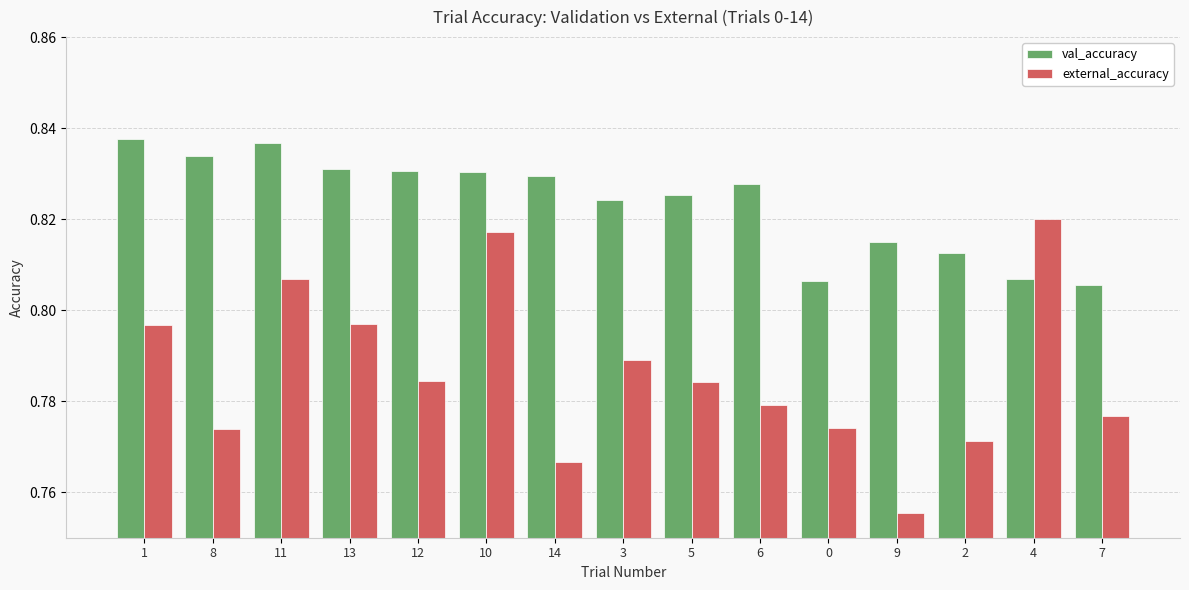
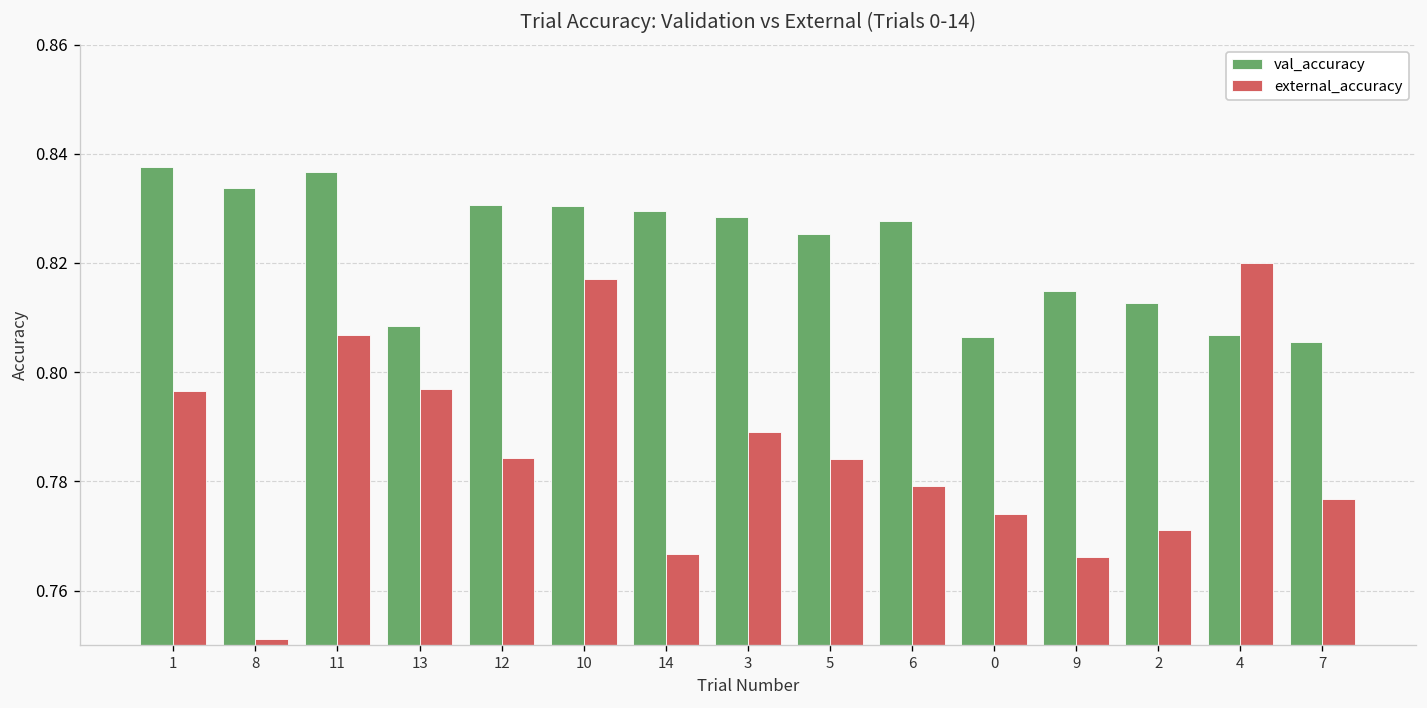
external_accuracy, 8: 0.774 -> 0.751
val_accuracy, 13: 0.831 -> 0.808
val_accuracy, 3: 0.824 -> 0.828
external_accuracy, 9: 0.755 -> 0.766
